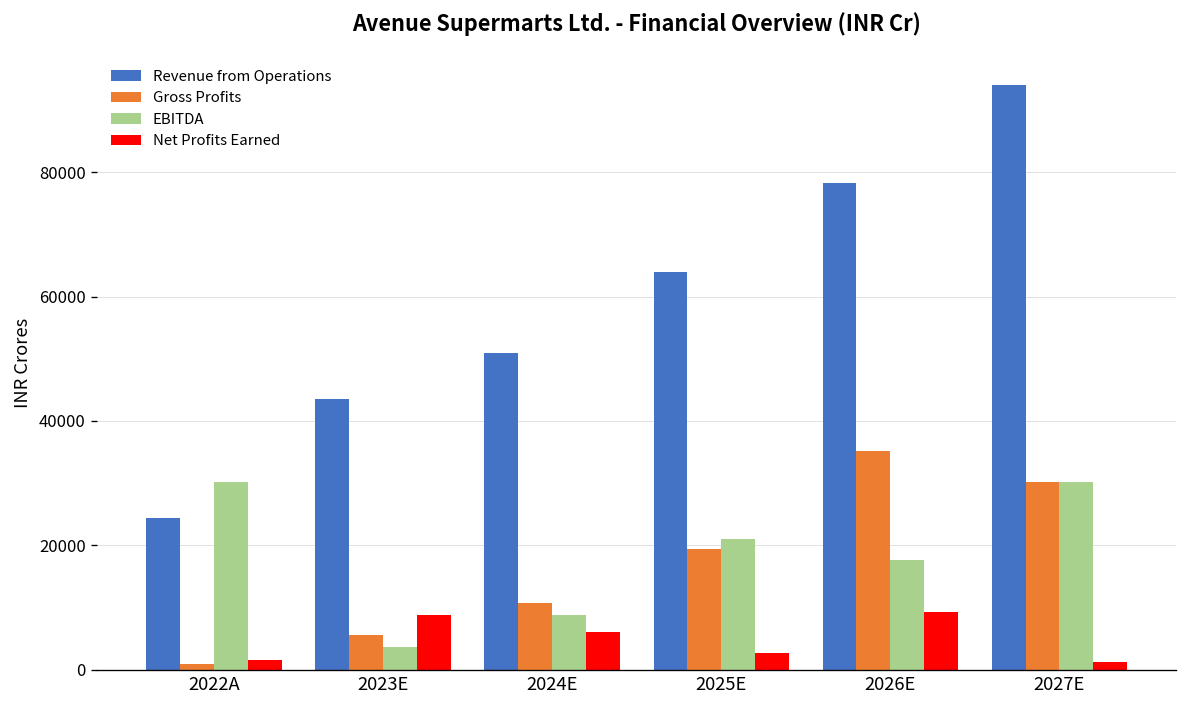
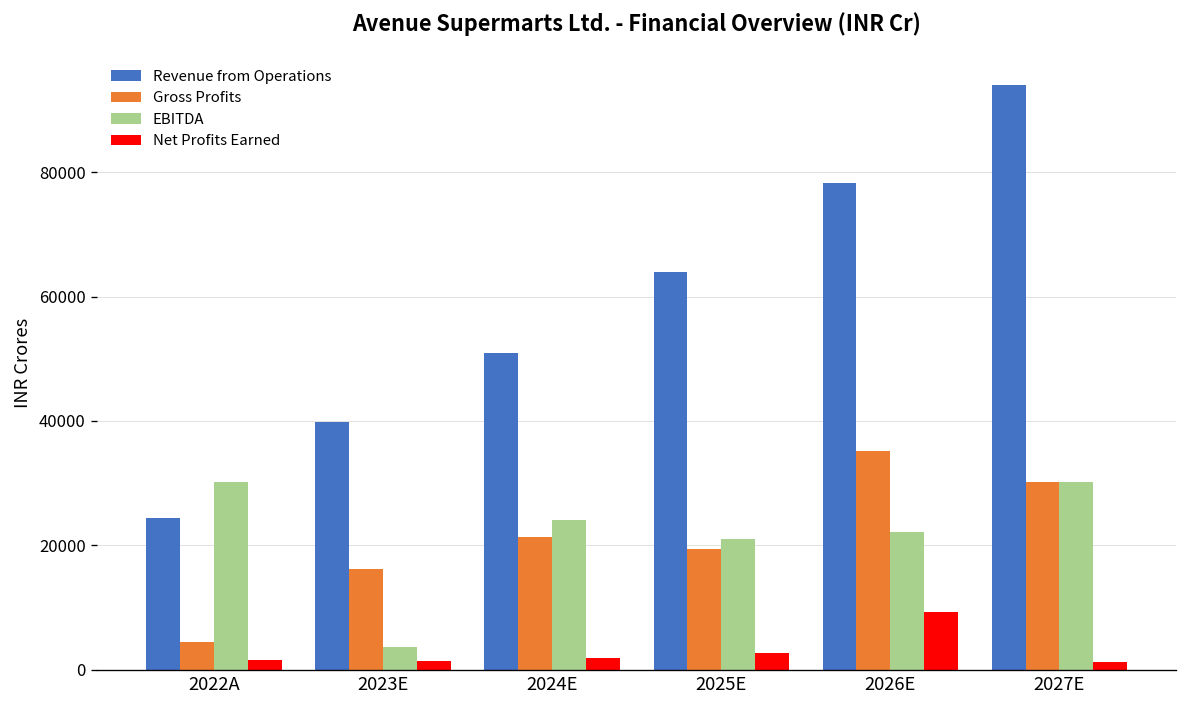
Gross Profits, 2022A: 1000 -> 4000
Revenue from Operations, 2023E: 44000 -> 40000
Gross Profits, 2023E: 6000 -> 16000
Net Profits Earned, 2023E: 9000 -> 1000
Gross Profits, 2024E: 11000 -> 21000
EBITDA, 2024E: 9000 -> 24000
Net Profits Earned, 2024E: 6000 -> 2000
EBITDA, 2026E: 18000 -> 22000
